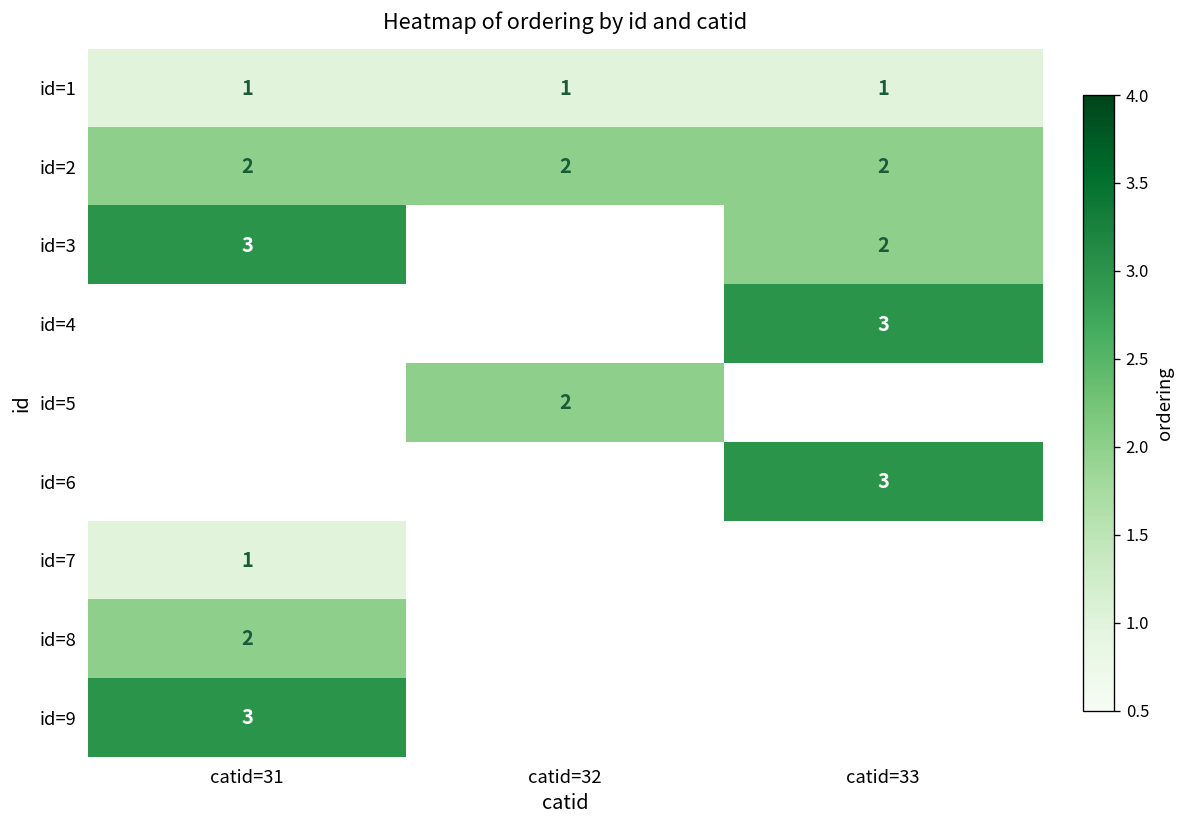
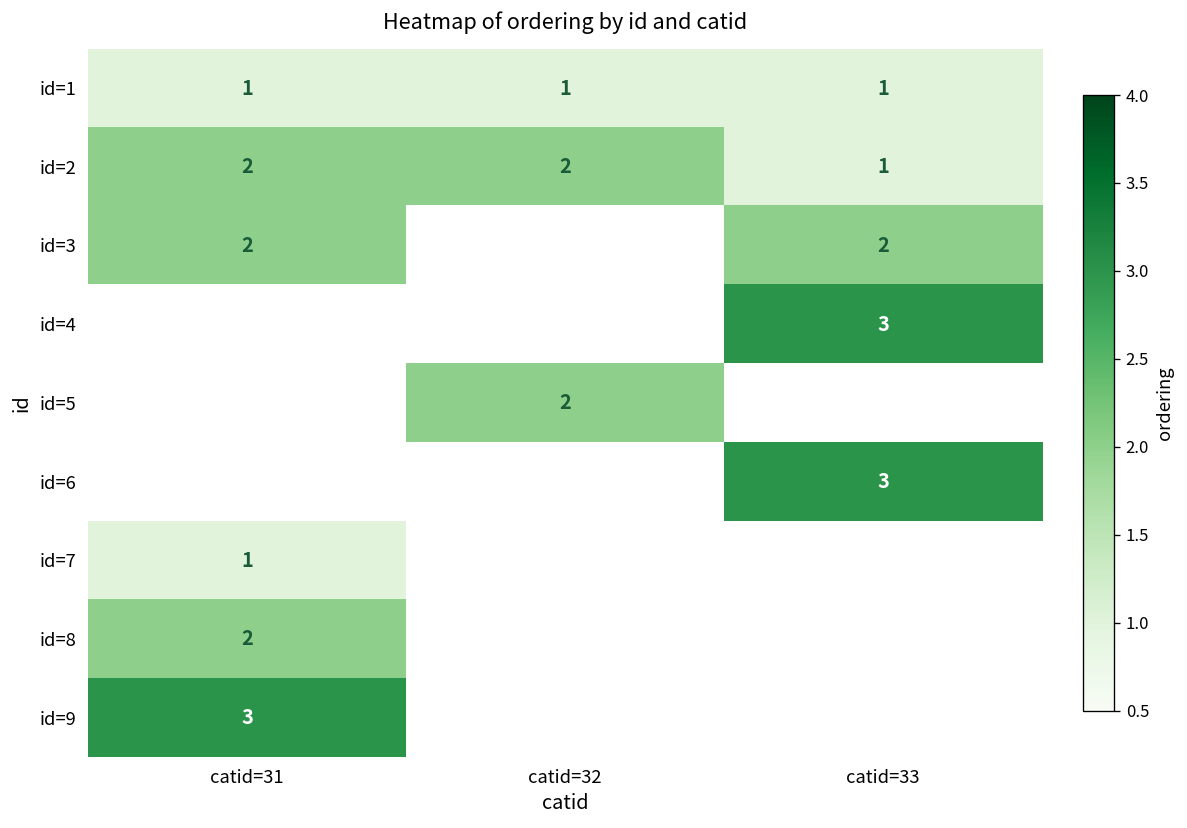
id=2, catid=33: 2 -> 1
id=3, catid=31: 3 -> 2
